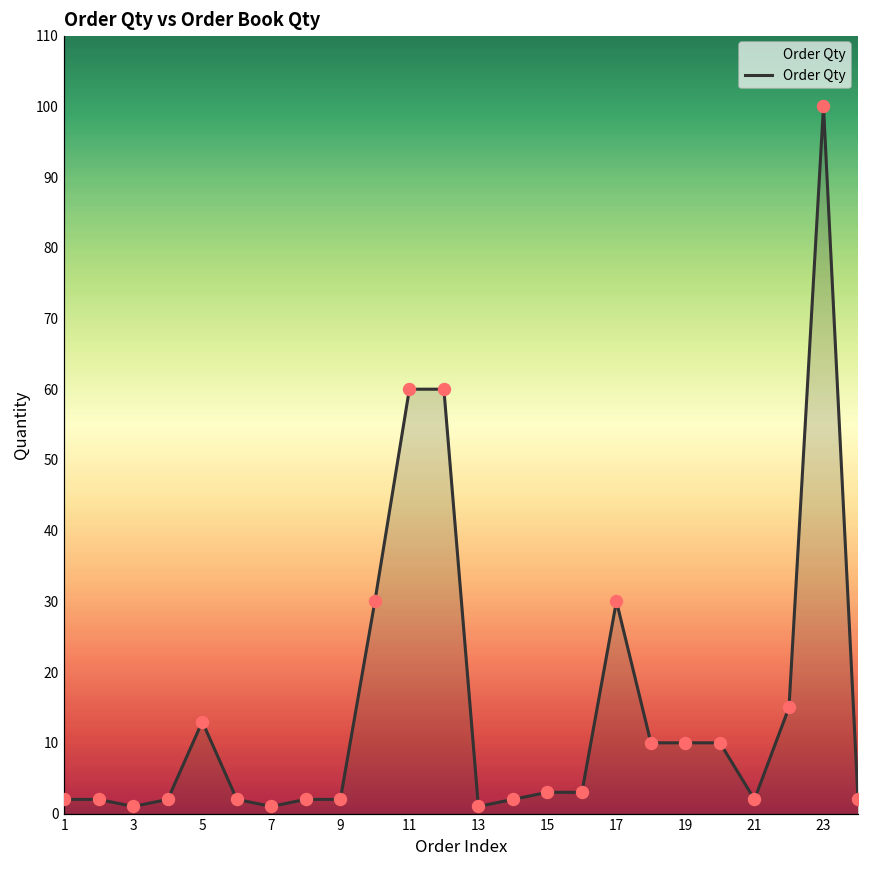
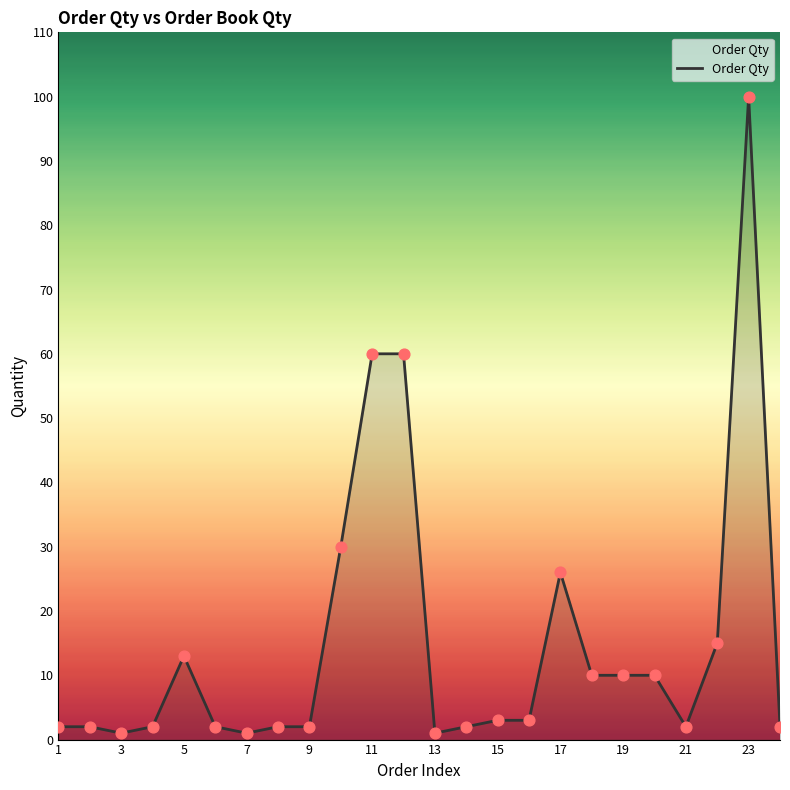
17: 30 -> 26
